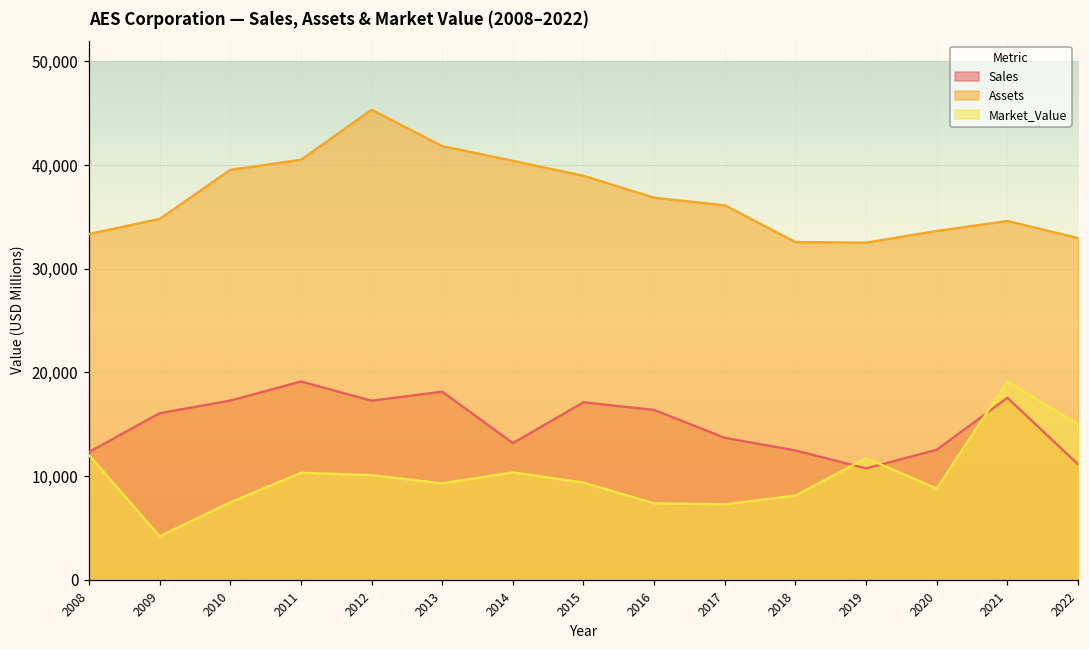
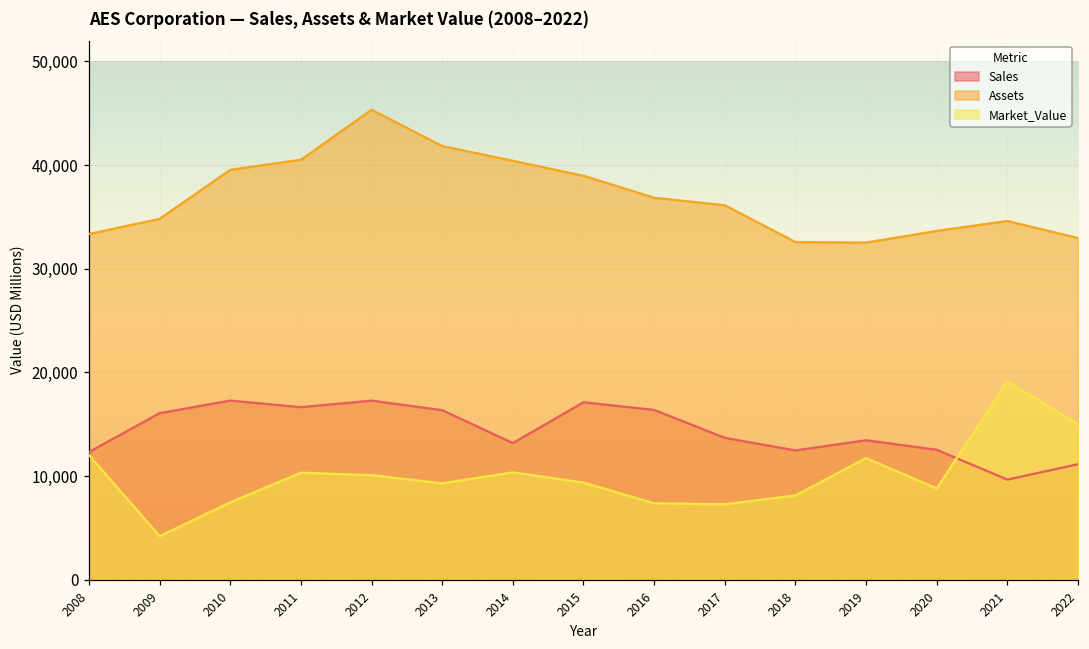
Sales, 2011: 19,000 -> 17,000
Sales, 2013: 18,000 -> 16,000
Sales, 2019: 11,000 -> 13,000
Sales, 2021: 18,000 -> 10,000
